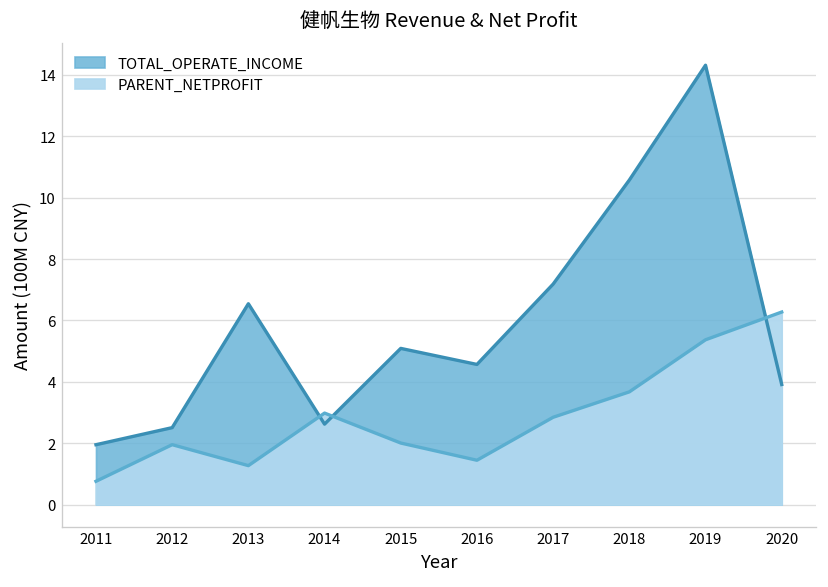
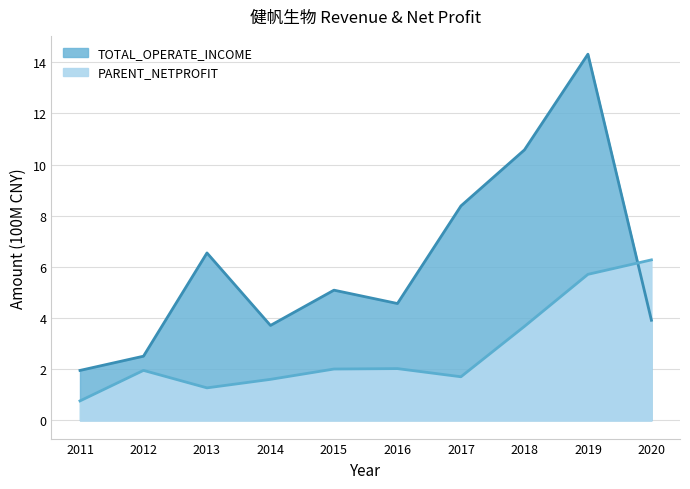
TOTAL_OPERATE_INCOME, 2014: 2.6 -> 3.7
PARENT_NETPROFIT, 2014: 3.0 -> 1.6
PARENT_NETPROFIT, 2016: 1.4 -> 2.0
TOTAL_OPERATE_INCOME, 2017: 7.2 -> 8.4
PARENT_NETPROFIT, 2017: 2.8 -> 1.7
PARENT_NETPROFIT, 2019: 5.4 -> 5.7
